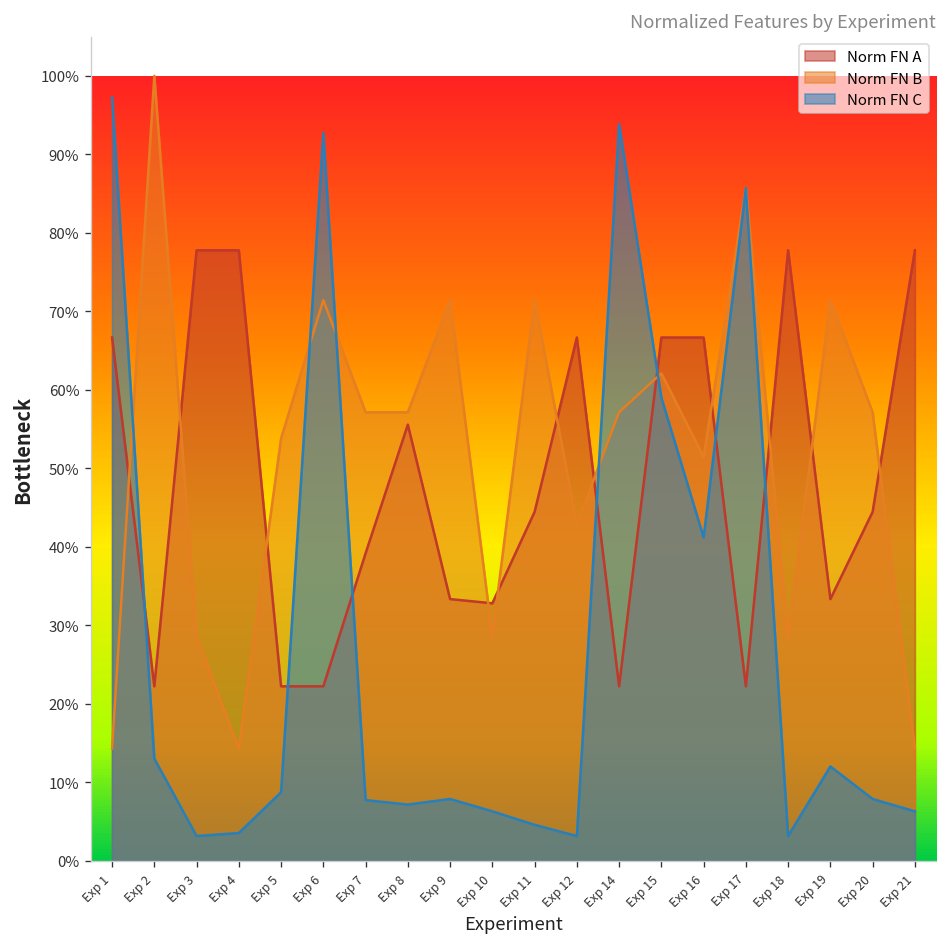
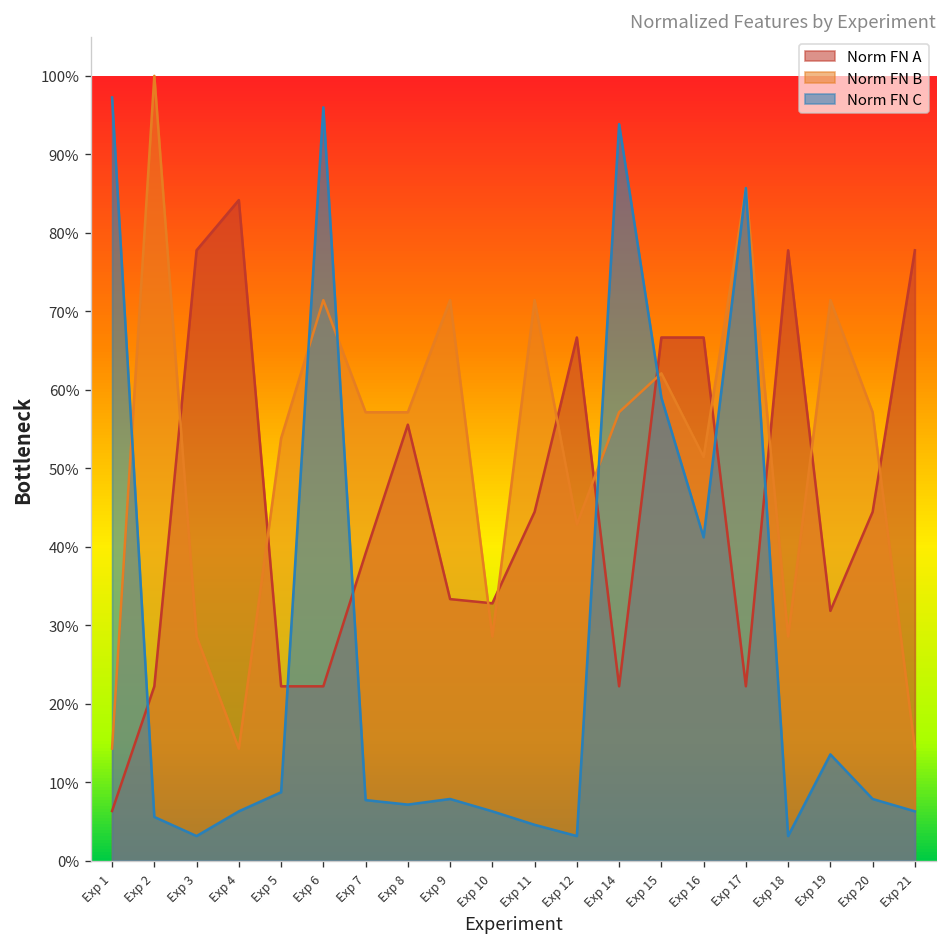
Norm FN A, Exp 1: 67% -> 6%
Norm FN C, Exp 2: 13% -> 6%
Norm FN A, Exp 4: 78% -> 84%
Norm FN C, Exp 4: 4% -> 6%
Norm FN C, Exp 6: 93% -> 96%
Norm FN A, Exp 19: 33% -> 32%
Norm FN C, Exp 19: 12% -> 14%
